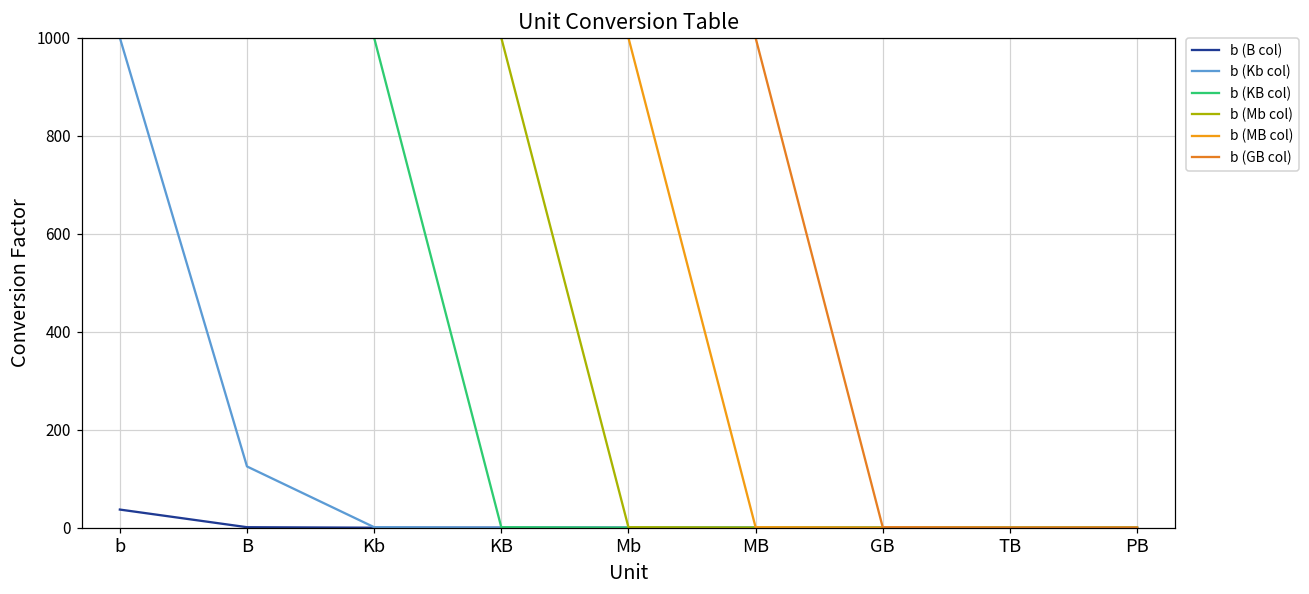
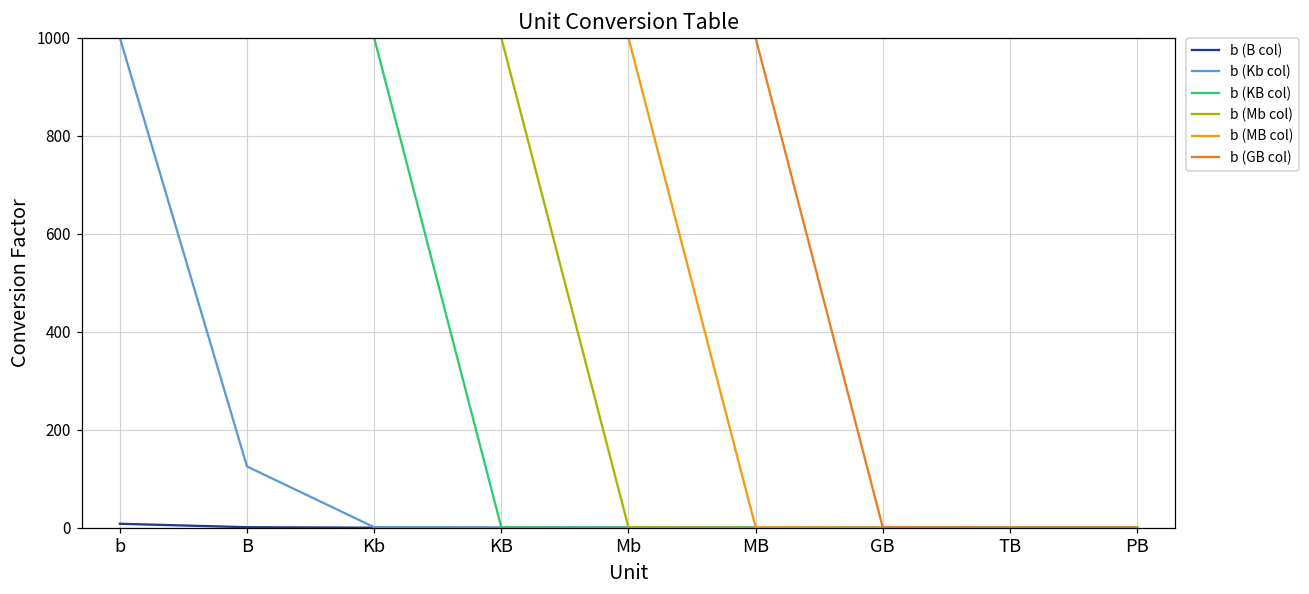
b (B col), b: 40 -> 10
